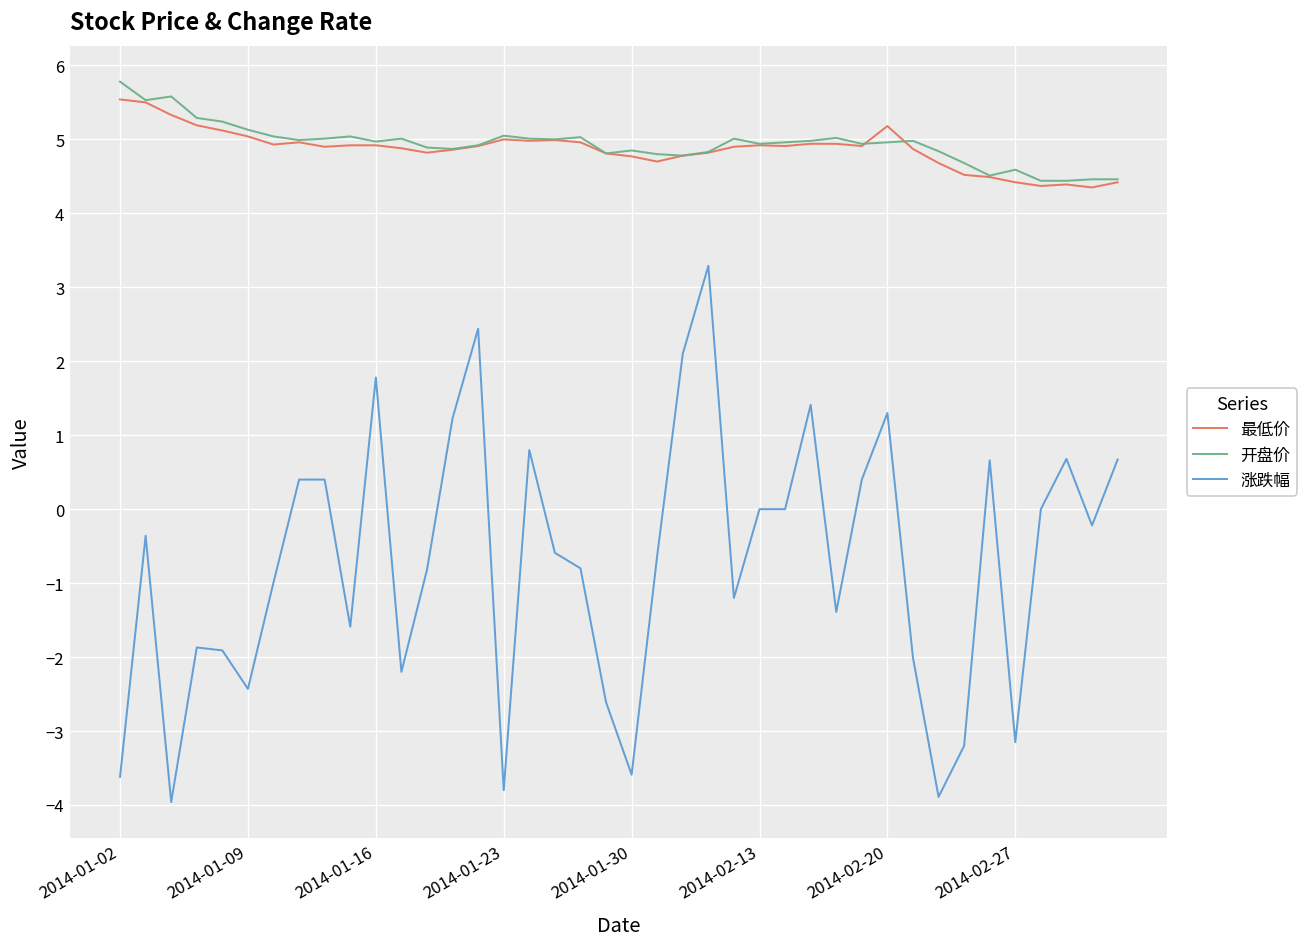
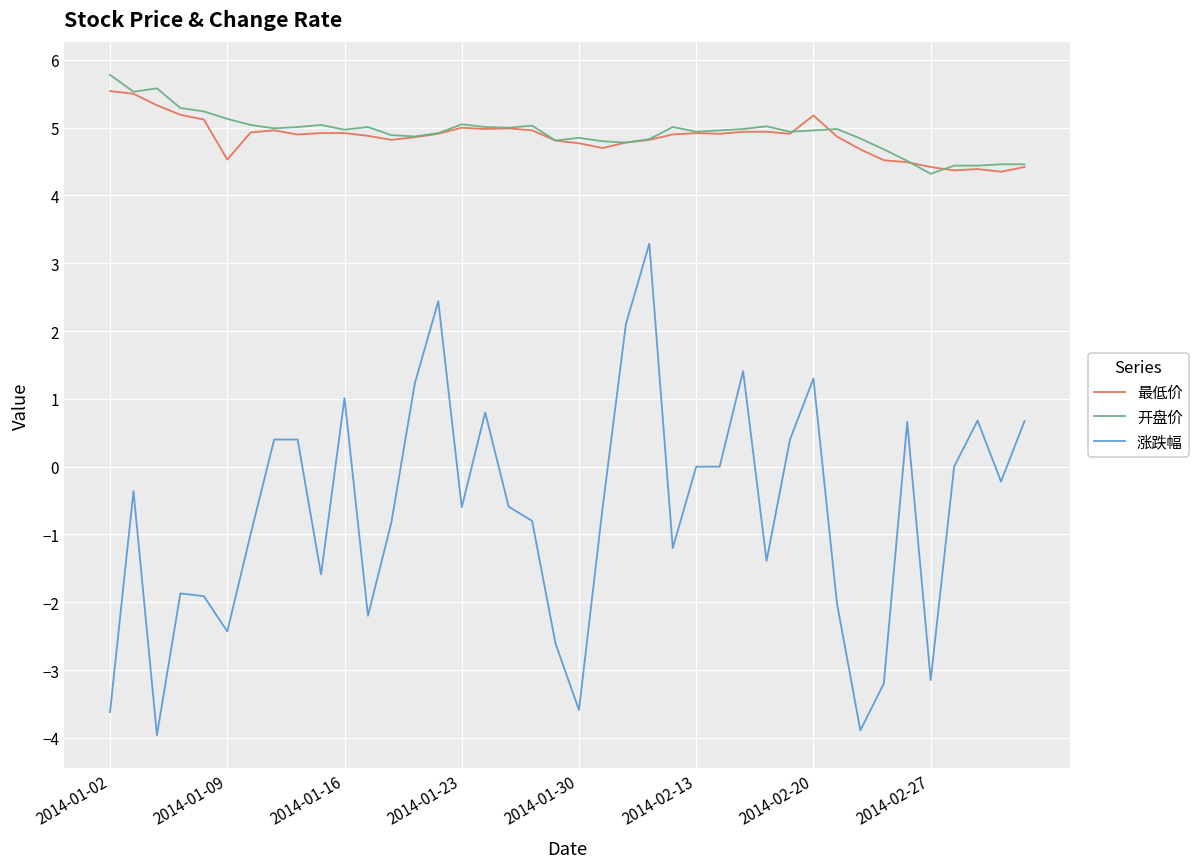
最低价, 2014-01-09: 5.0 -> 4.5
涨跌幅, 2014-01-16: 1.8 -> 1.0
涨跌幅, 2014-01-23: -3.8 -> -0.6
开盘价, 2014-02-27: 4.6 -> 4.3
